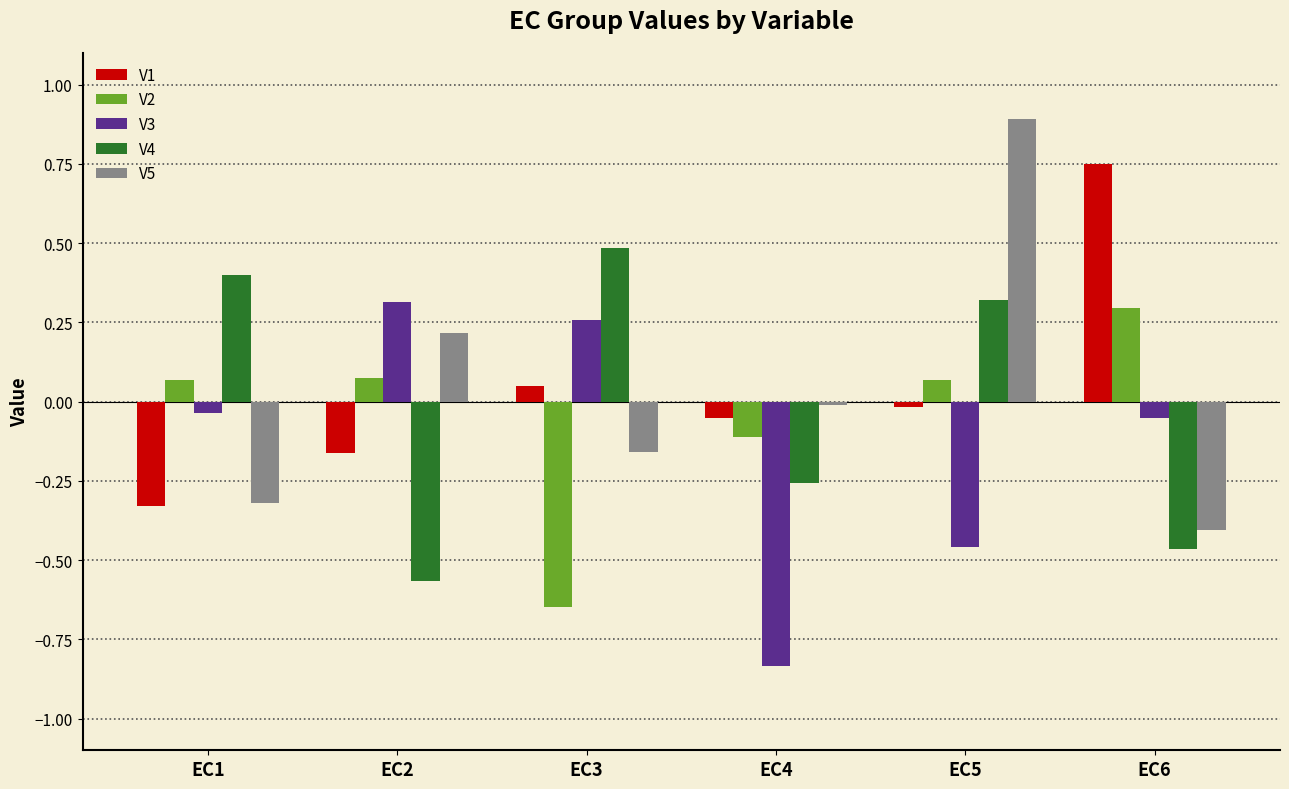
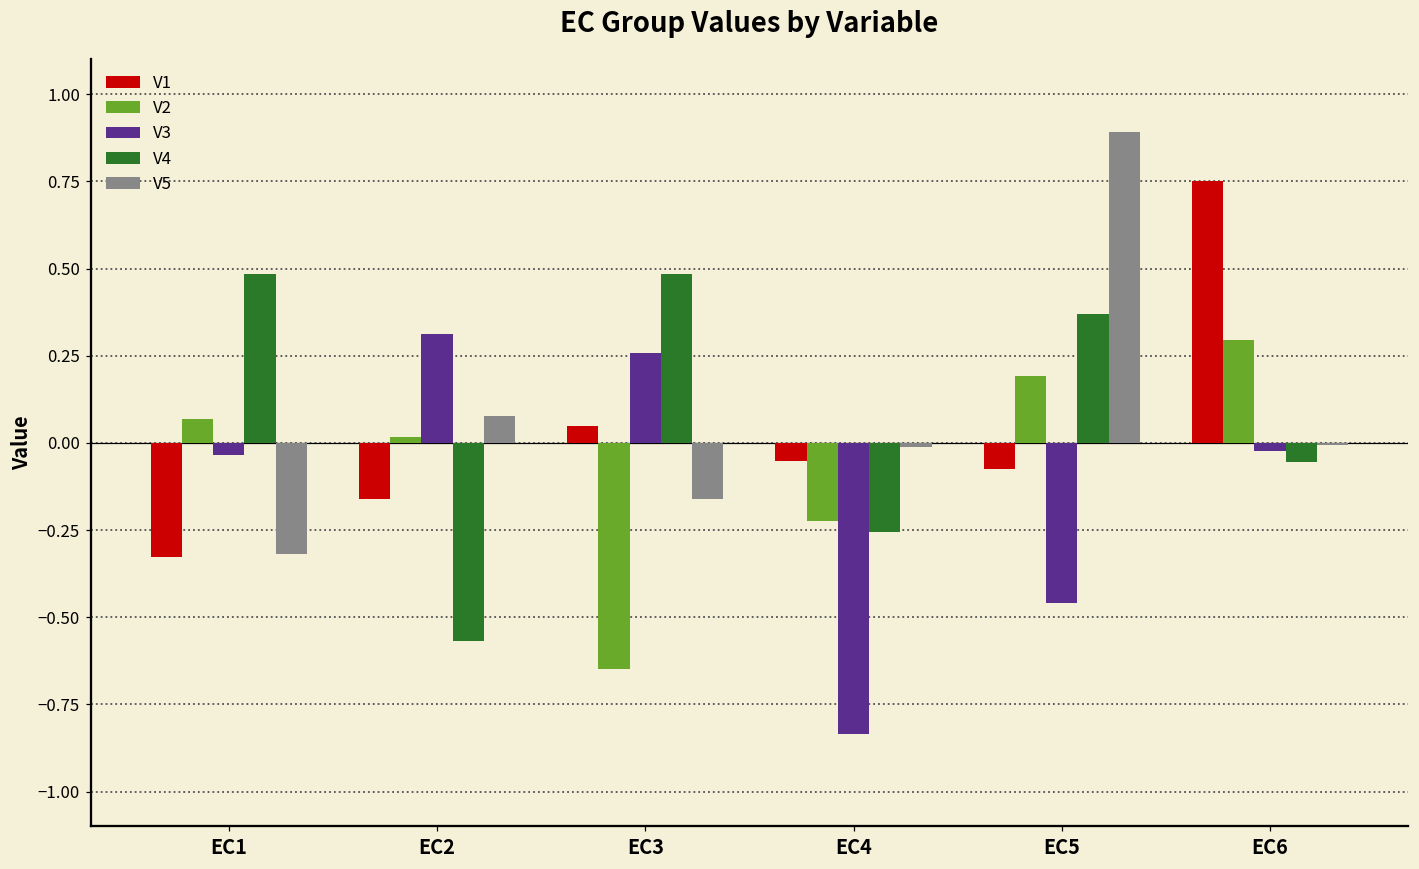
V4, EC1: 0.40 -> 0.48
V2, EC2: 0.07 -> 0.02
V5, EC2: 0.22 -> 0.08
V2, EC4: -0.11 -> -0.22
V1, EC5: -0.02 -> -0.08
V2, EC5: 0.07 -> 0.19
V4, EC5: 0.32 -> 0.37
V3, EC6: -0.05 -> -0.02
V4, EC6: -0.46 -> -0.06
V5, EC6: -0.41 -> -0.01
